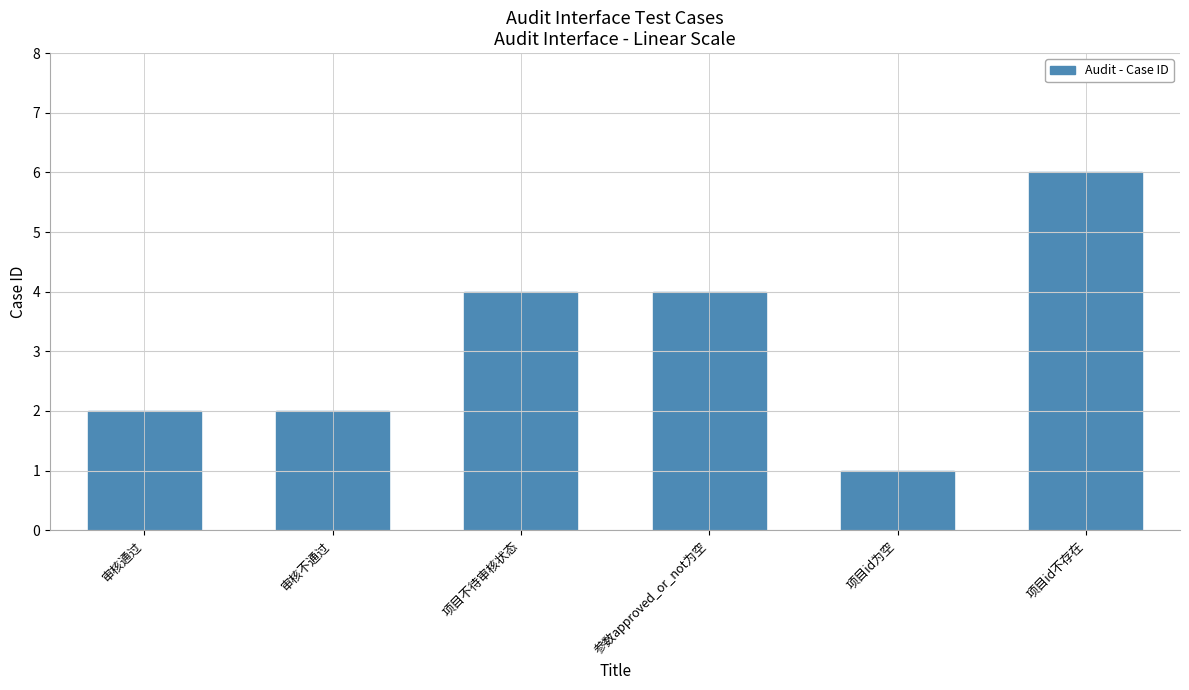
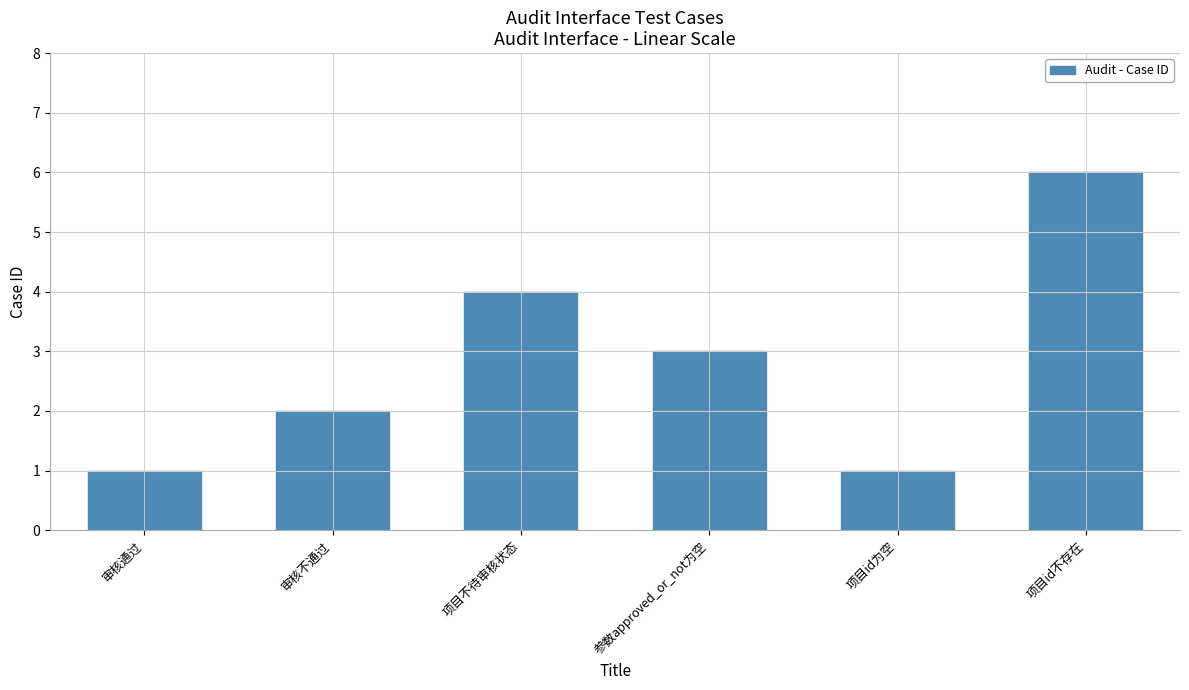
审核通过: 2 -> 1
参数approved_or_not为空: 4 -> 3
